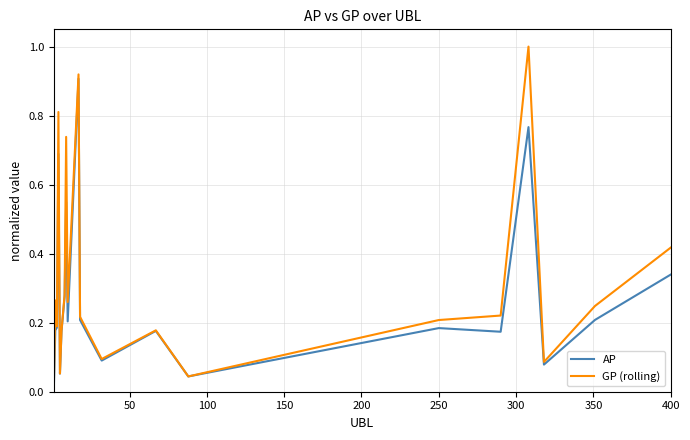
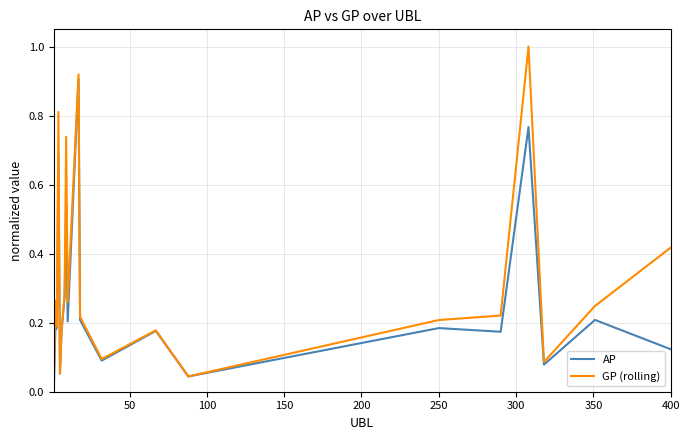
AP, 400: 0.34 -> 0.12
